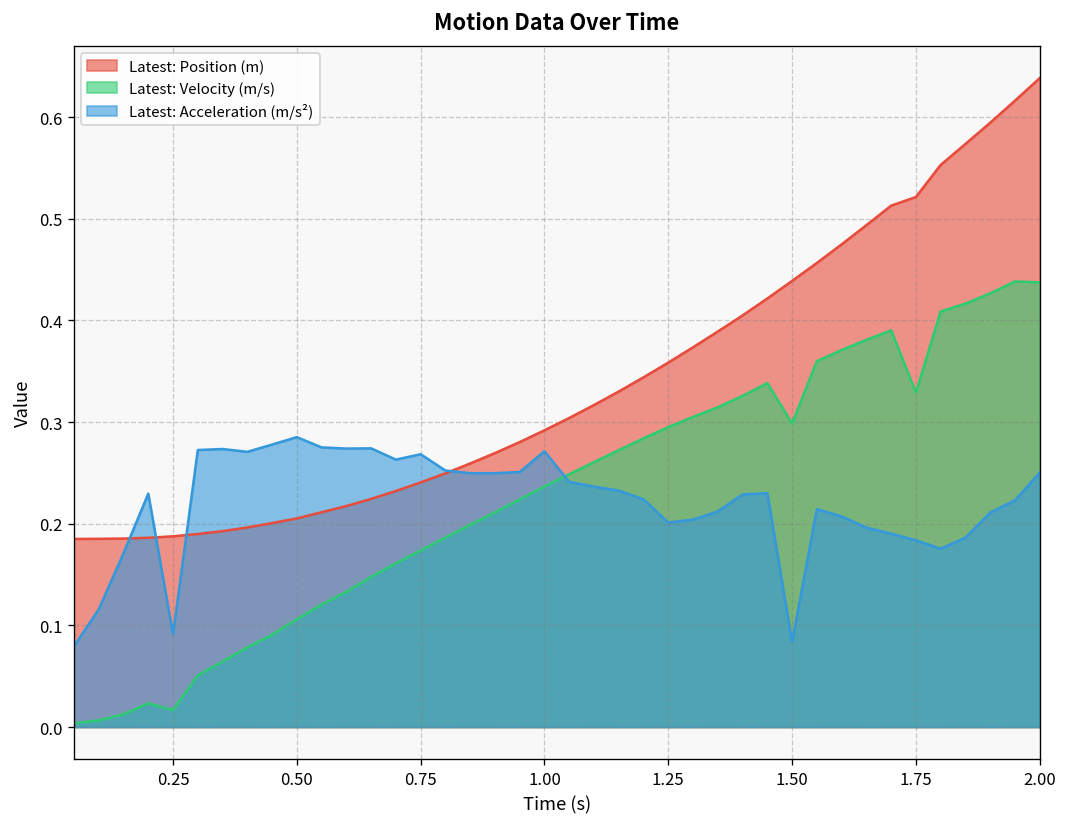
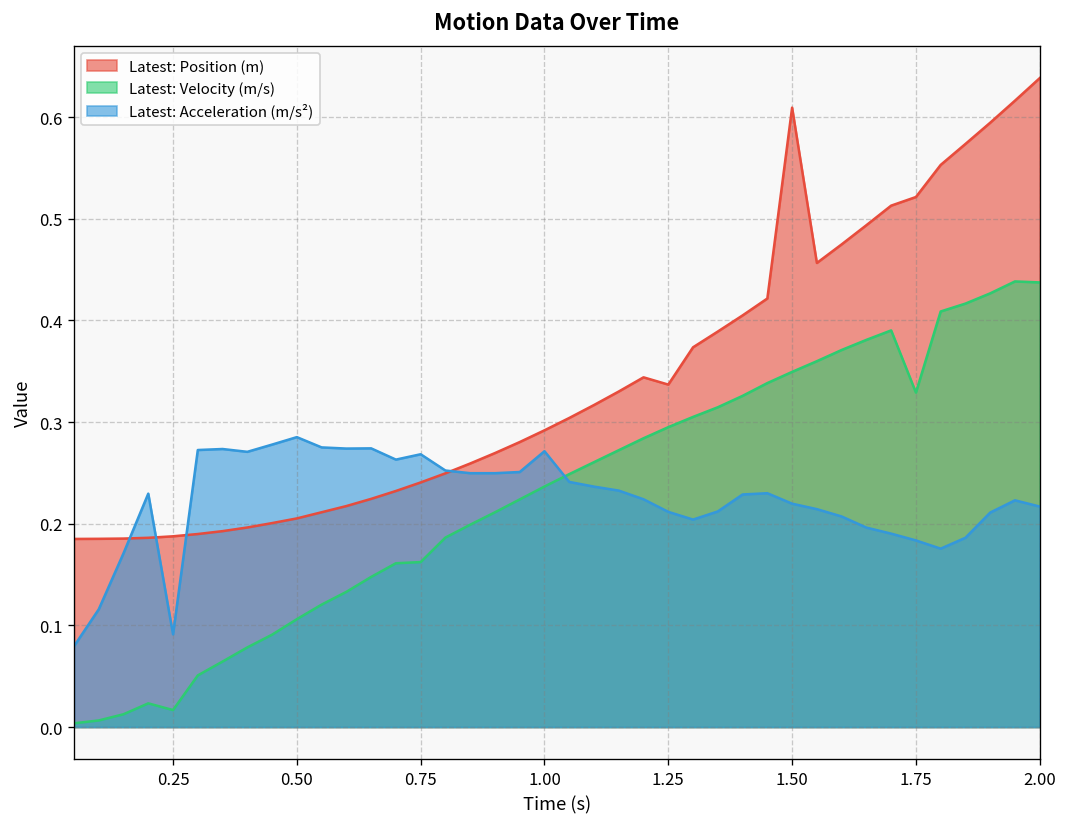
Latest: Velocity (m/s), 0.75: 0.17 -> 0.16
Latest: Position (m), 1.25: 0.36 -> 0.34
Latest: Acceleration (m/s²), 1.25: 0.20 -> 0.21
Latest: Position (m), 1.50: 0.44 -> 0.61
Latest: Velocity (m/s), 1.50: 0.30 -> 0.35
Latest: Acceleration (m/s²), 1.50: 0.08 -> 0.22
Latest: Acceleration (m/s²), 2.00: 0.25 -> 0.22
